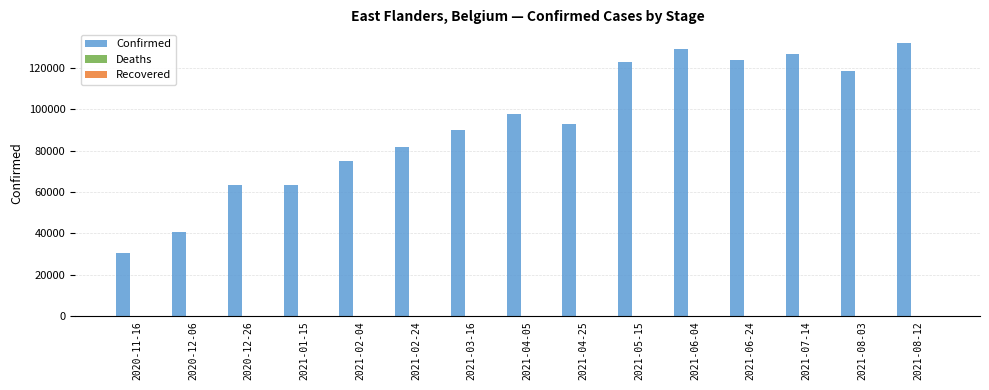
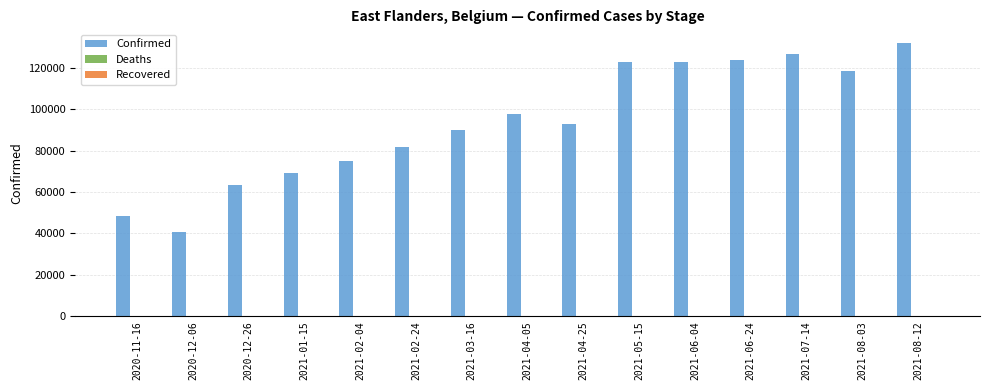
Confirmed, 2020-11-16: 31000 -> 49000
Confirmed, 2021-01-15: 63000 -> 69000
Confirmed, 2021-06-04: 129000 -> 123000
